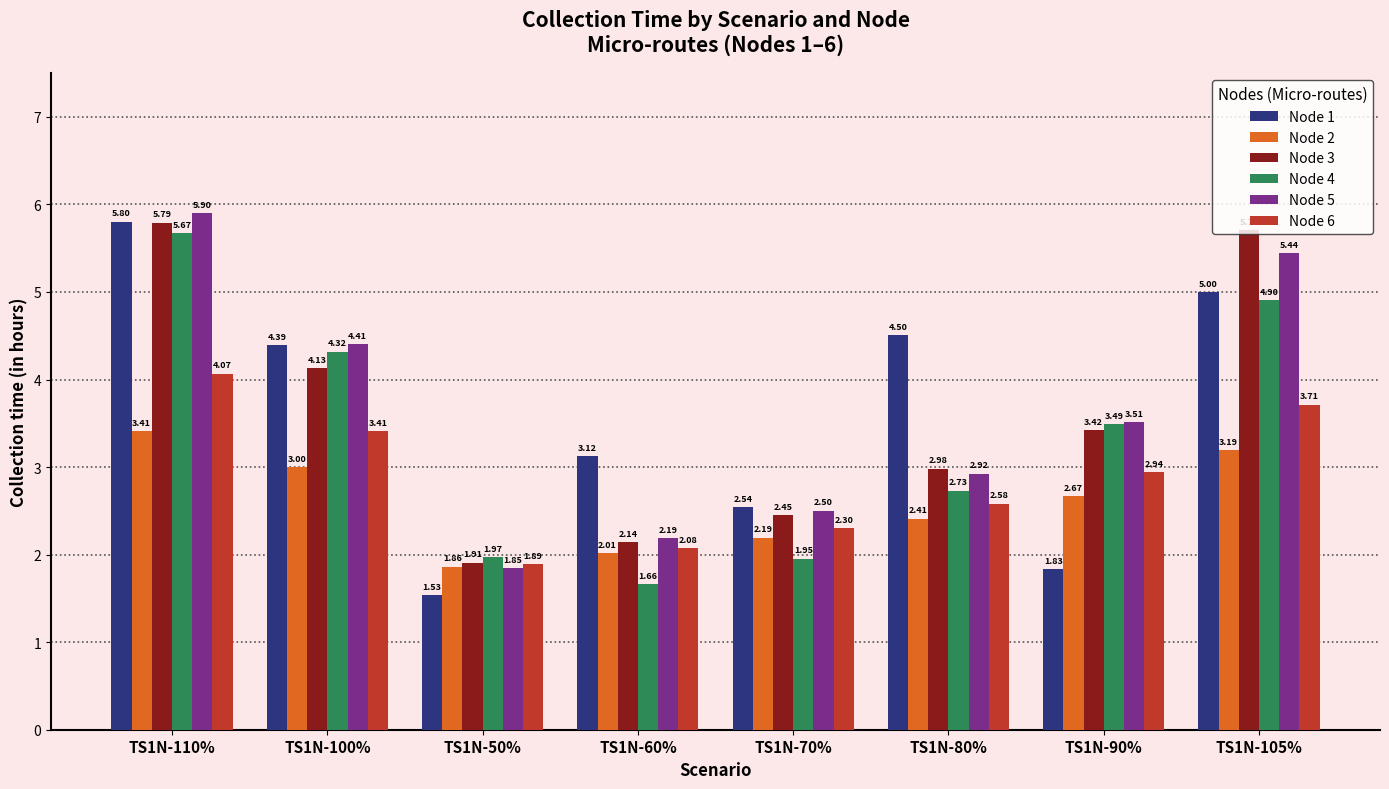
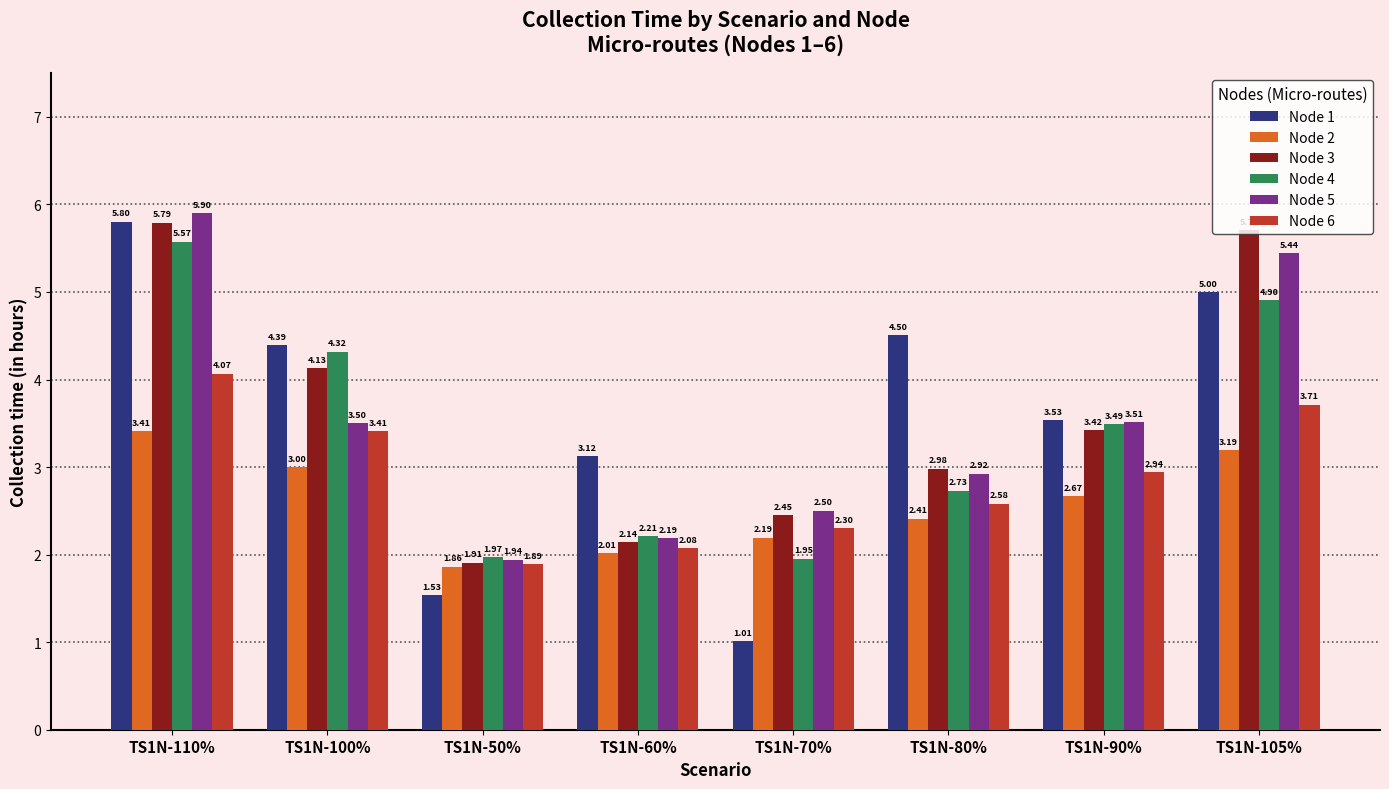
Node 4, TS1N-110%: 5.67 -> 5.57
Node 5, TS1N-100%: 4.41 -> 3.50
Node 5, TS1N-50%: 1.85 -> 1.94
Node 4, TS1N-60%: 1.66 -> 2.21
Node 1, TS1N-70%: 2.54 -> 1.01
Node 1, TS1N-90%: 1.83 -> 3.53
